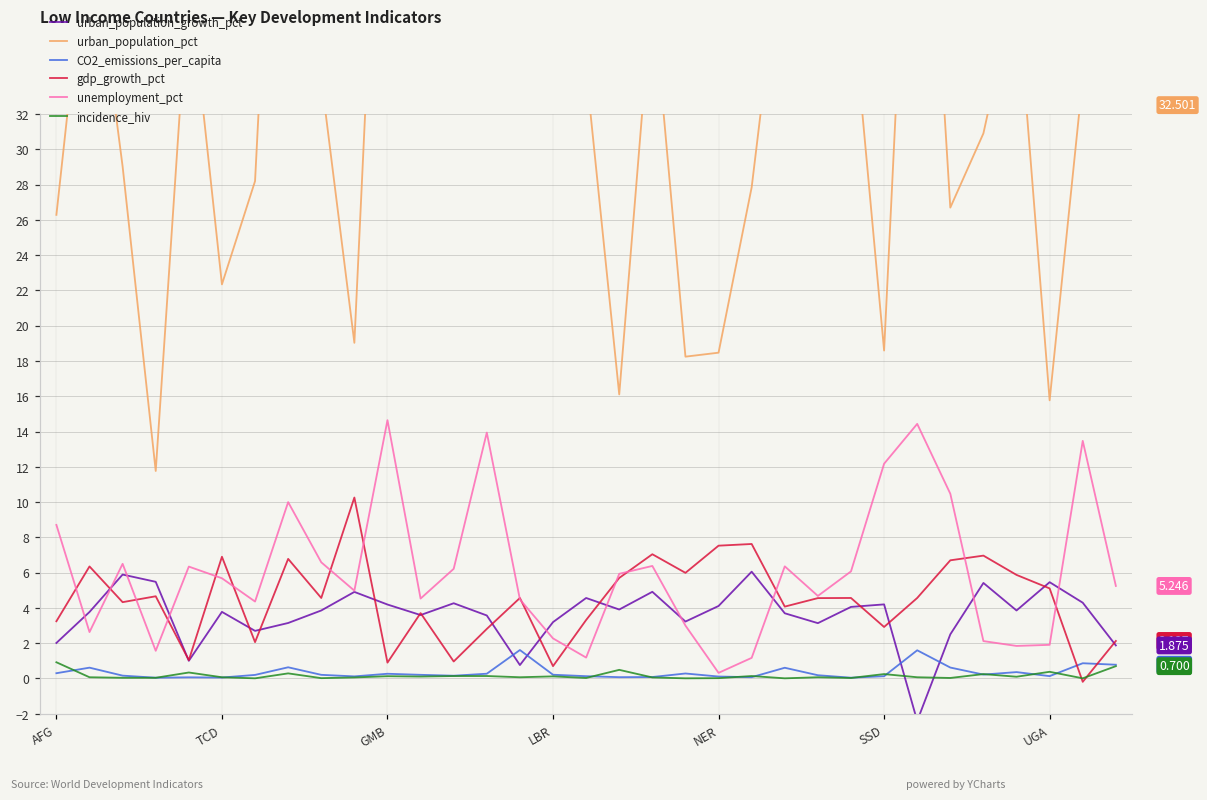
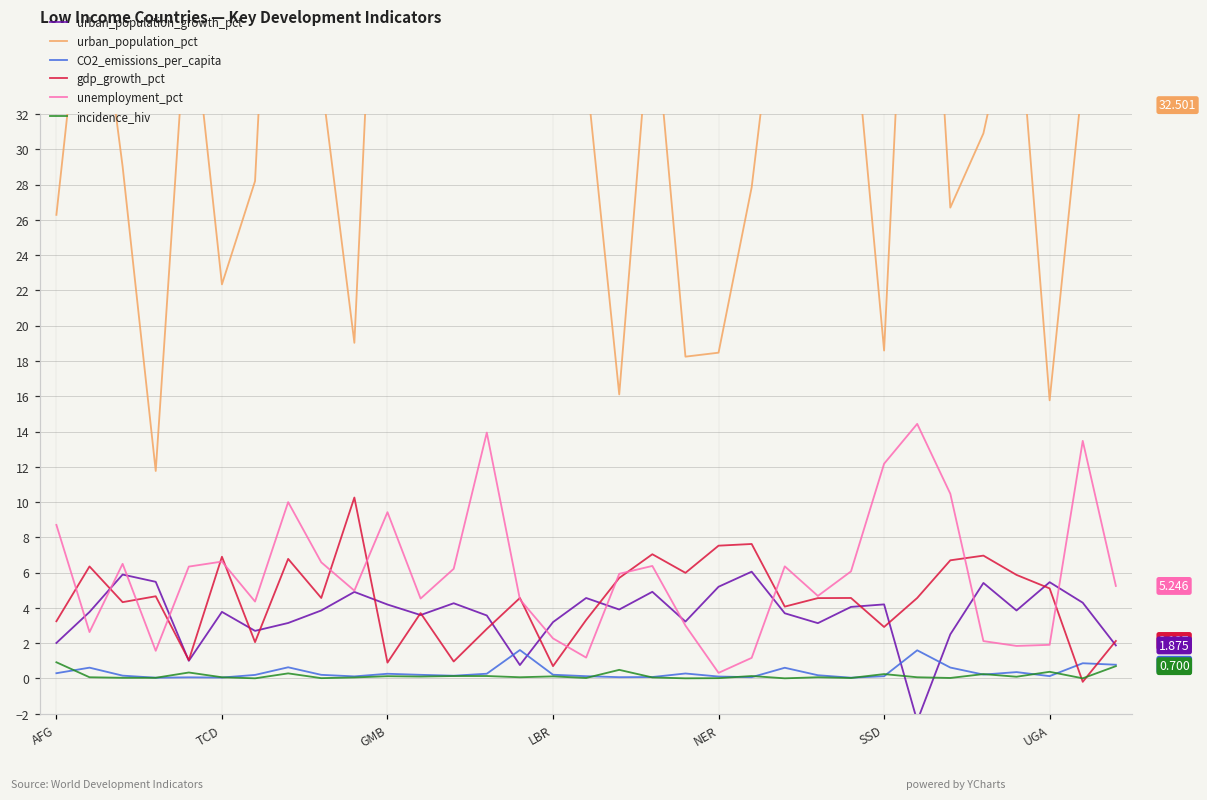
unemployment_pct, TCD: 5.7 -> 6.6
unemployment_pct, GMB: 14.6 -> 9.4
urban_population_growth_pct, NER: 4.1 -> 5.2
